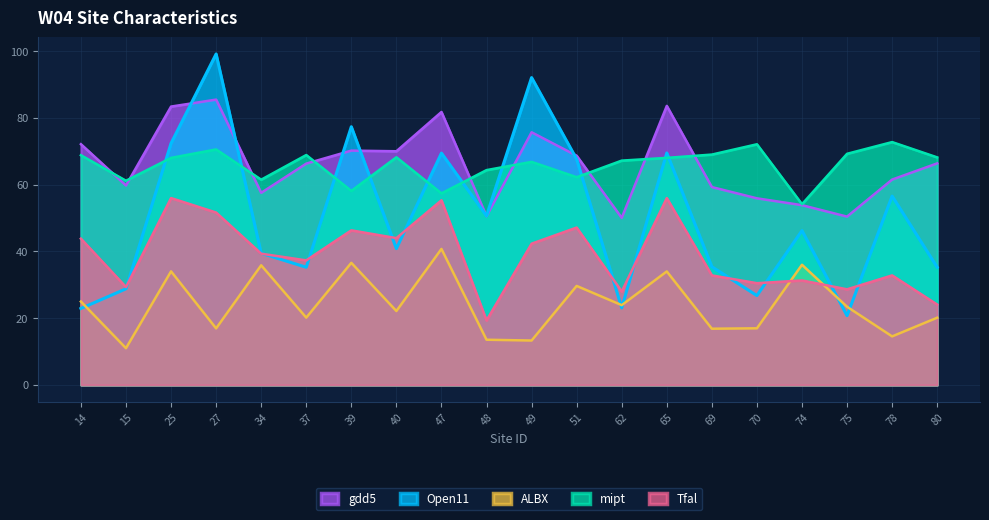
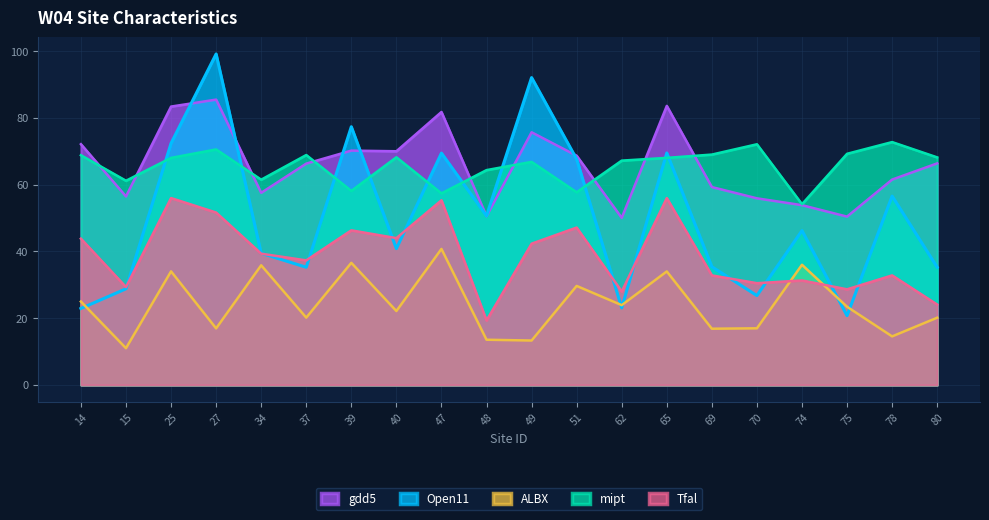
gdd5, 15: 60 -> 56
mipt, 51: 62 -> 58
